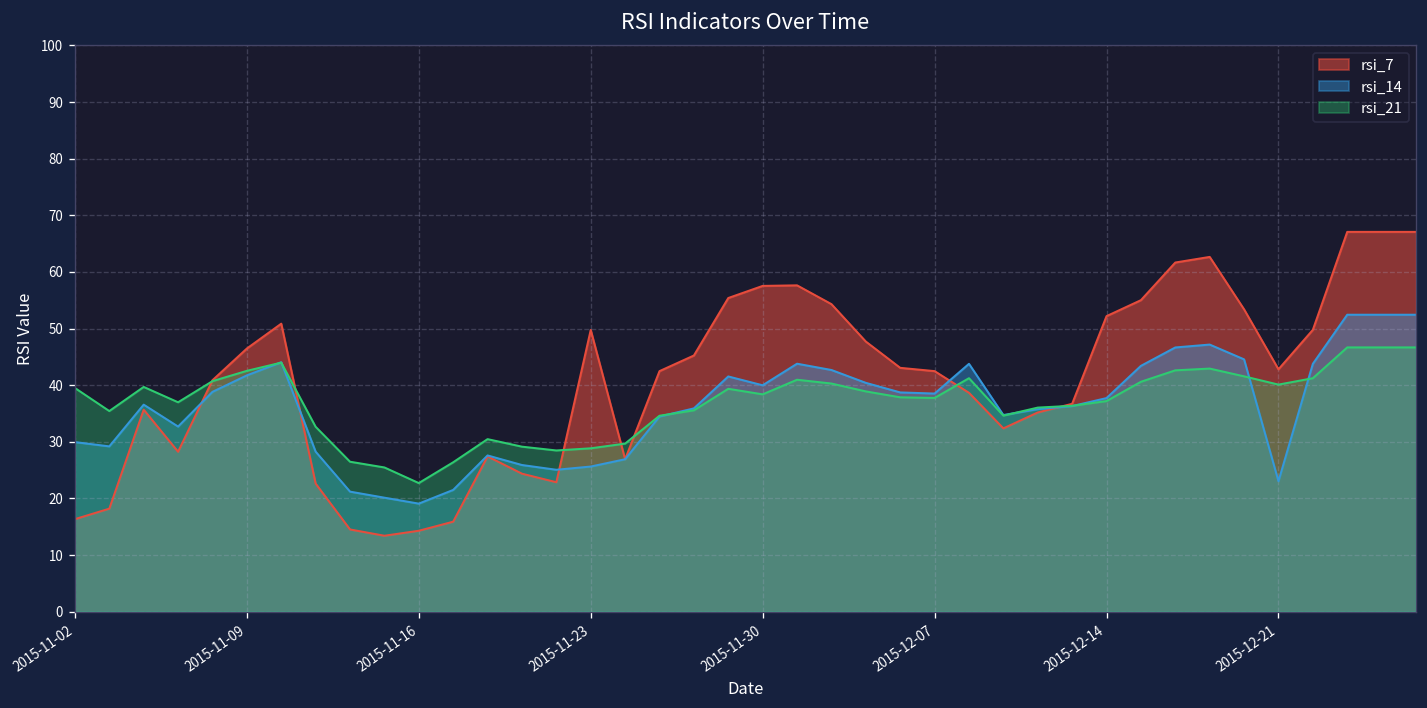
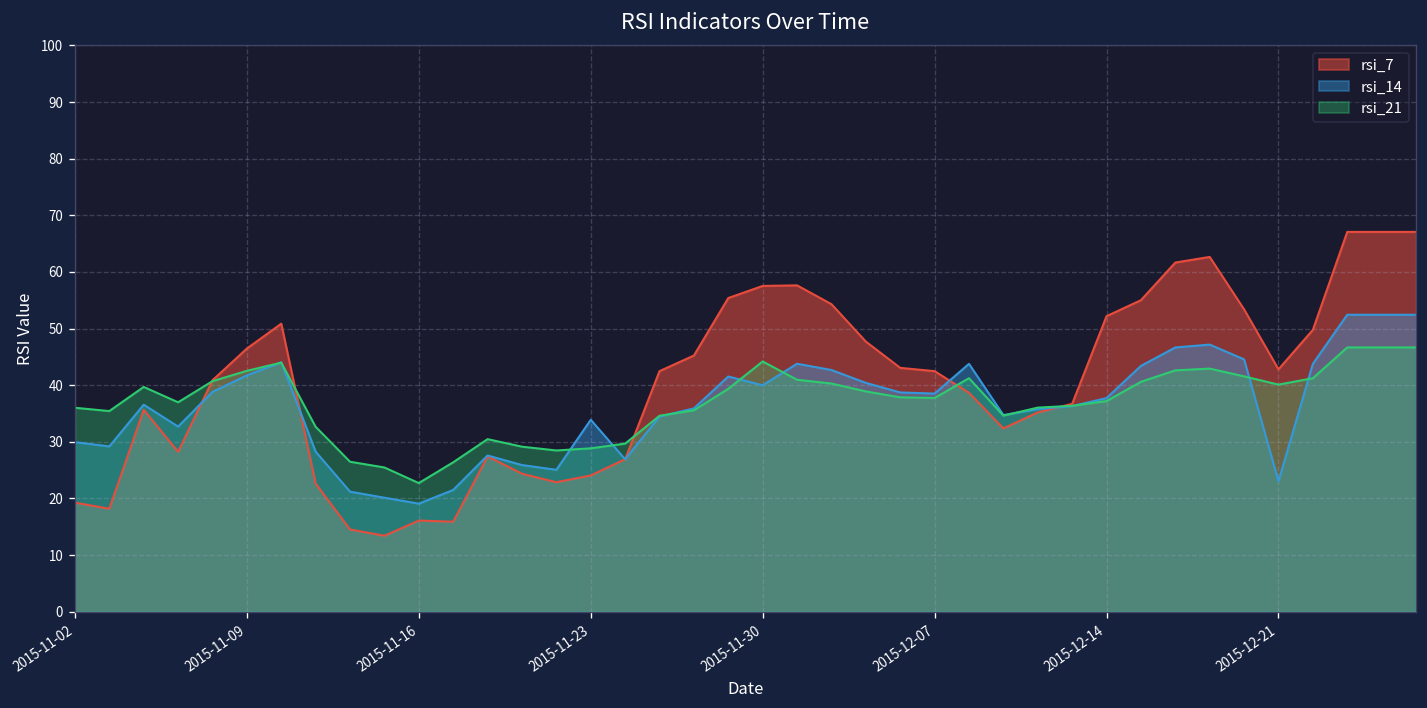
rsi_7, 2015-11-02: 16 -> 19
rsi_21, 2015-11-02: 40 -> 36
rsi_7, 2015-11-16: 14 -> 16
rsi_7, 2015-11-23: 50 -> 24
rsi_14, 2015-11-23: 26 -> 34
rsi_21, 2015-11-30: 38 -> 44
